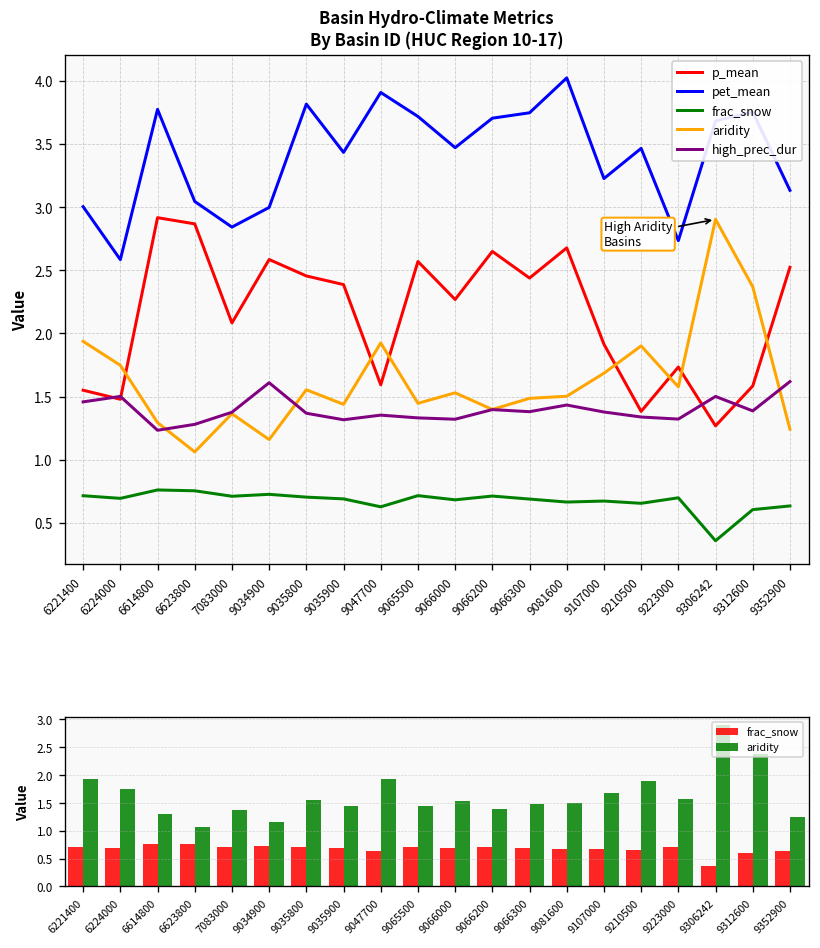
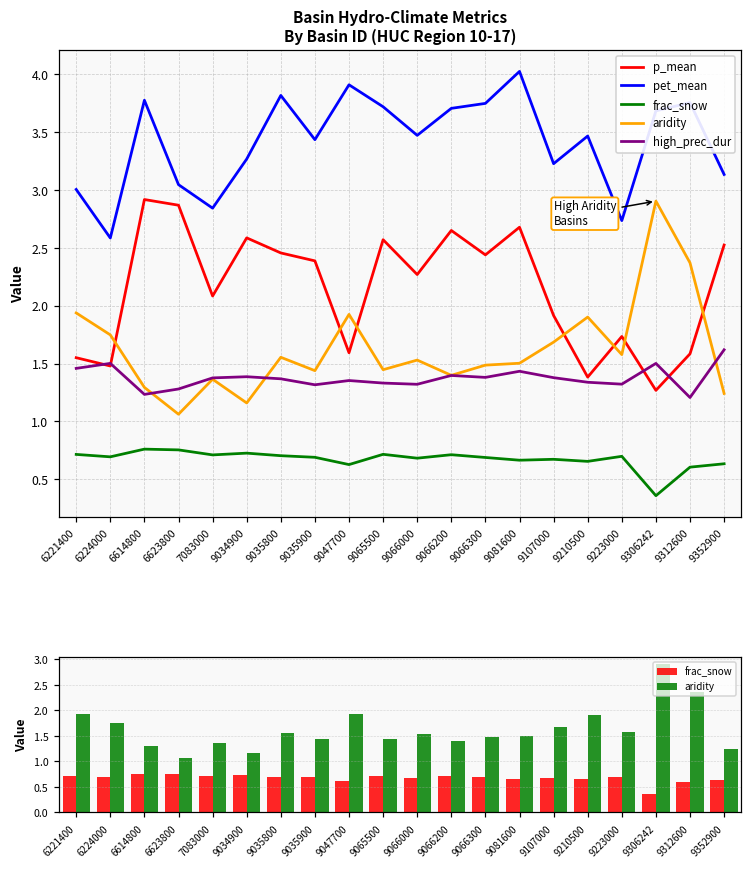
Basin Hydro-Climate Metrics By Basin ID (HUC Region 10-17), pet_mean, 9034900: 3.00 -> 3.27
Basin Hydro-Climate Metrics By Basin ID (HUC Region 10-17), high_prec_dur, 9034900: 1.61 -> 1.39
Basin Hydro-Climate Metrics By Basin ID (HUC Region 10-17), high_prec_dur, 9312600: 1.39 -> 1.21
